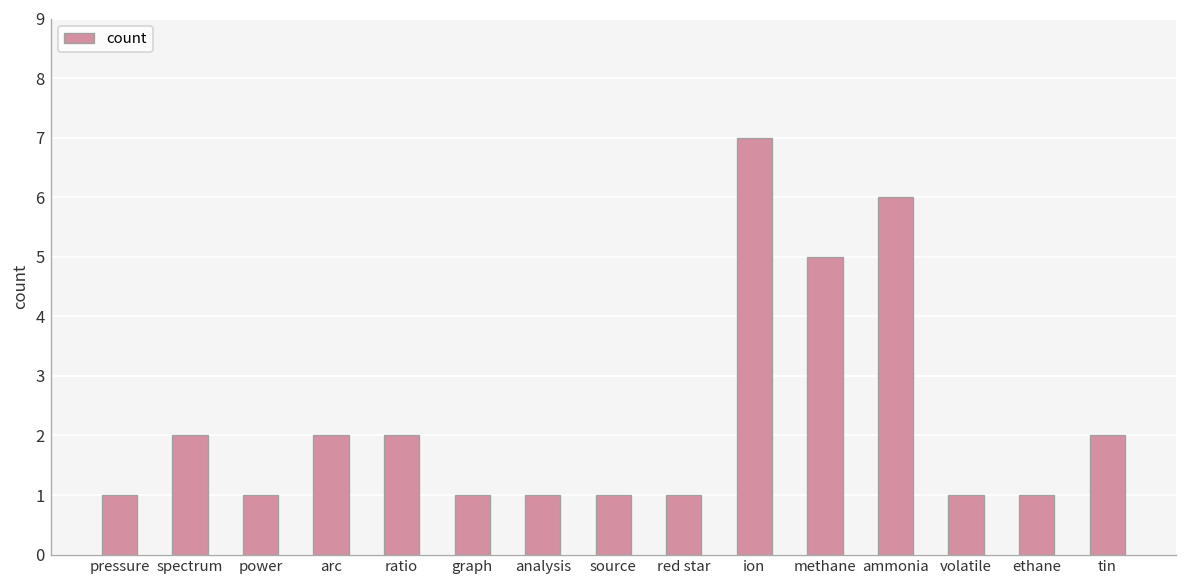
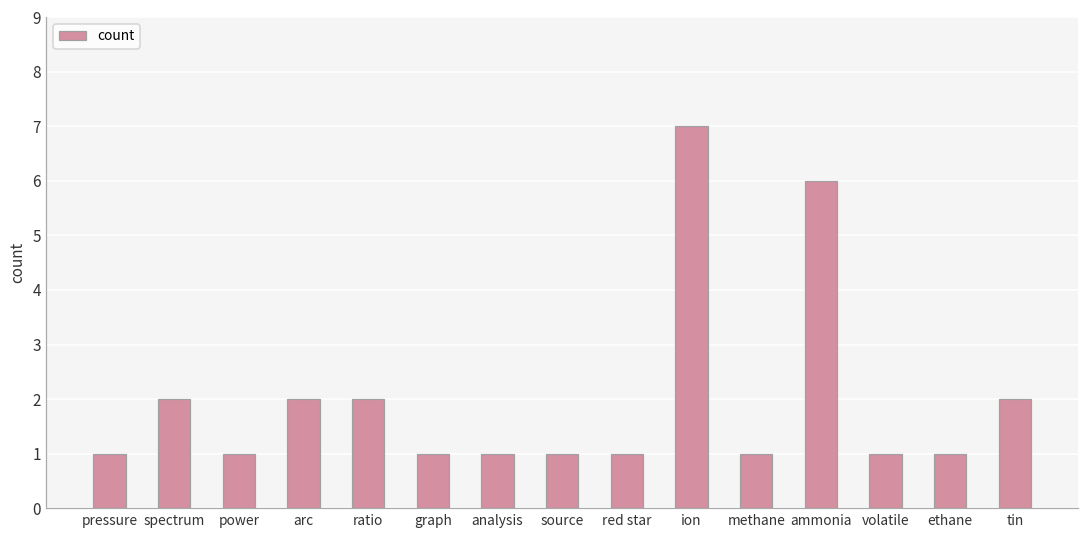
methane: 5 -> 1
